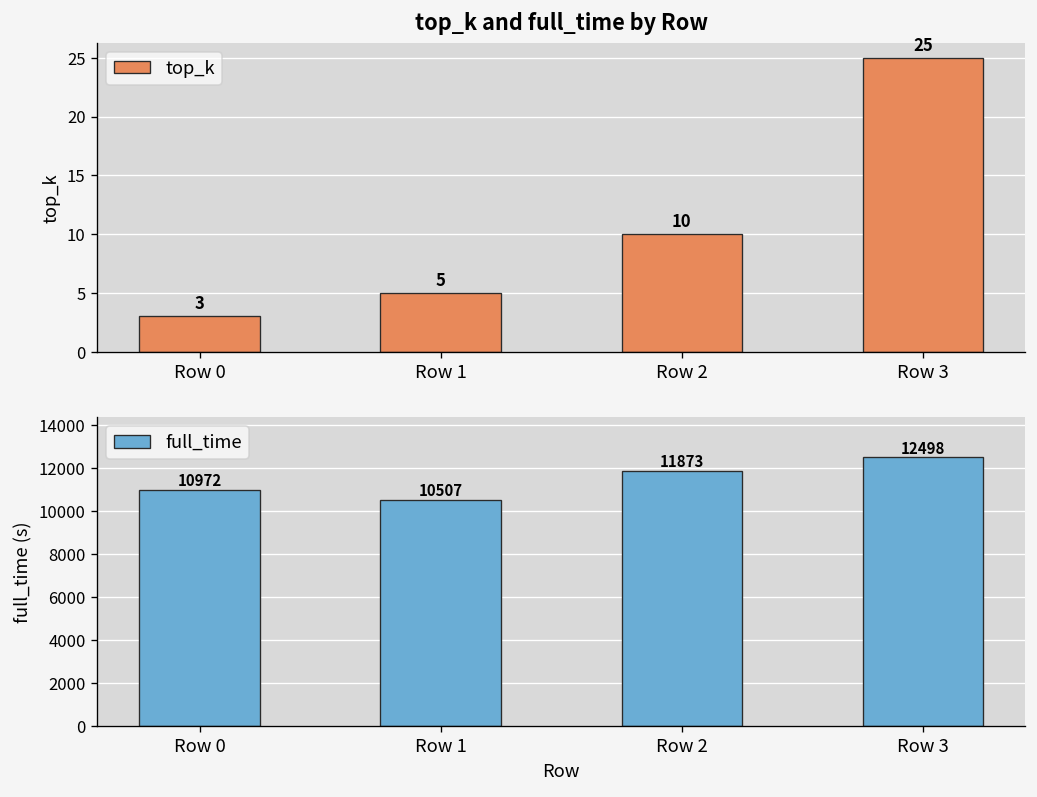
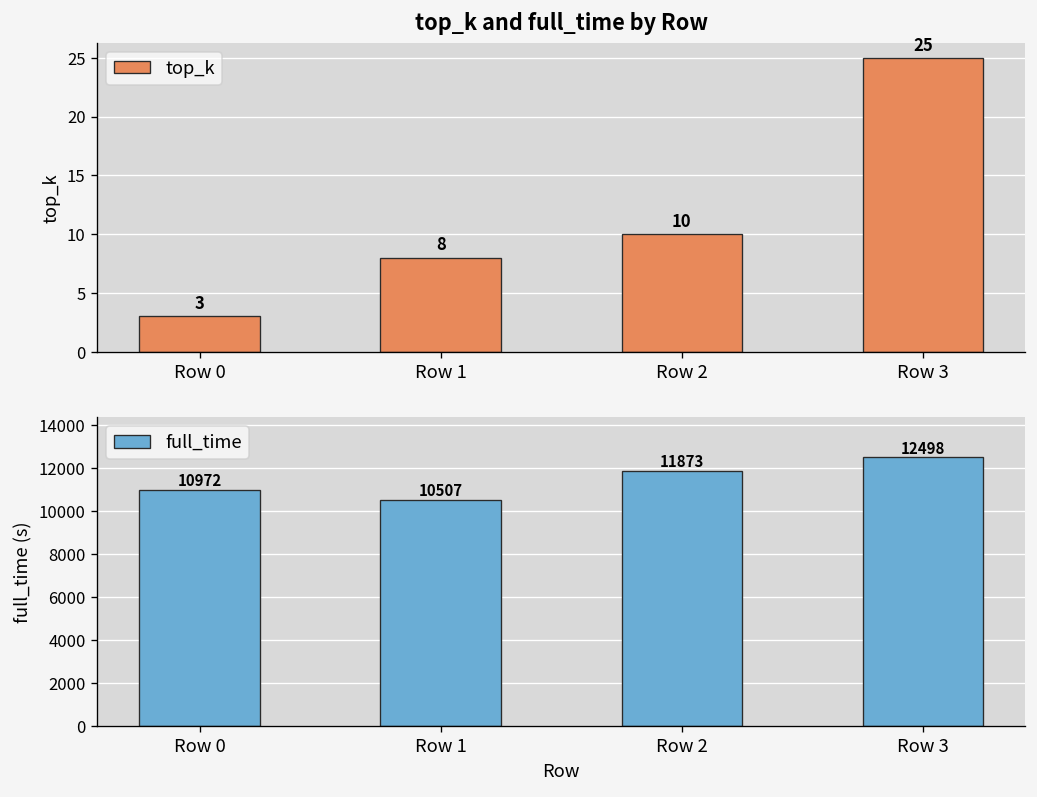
top_k and full_time by Row, Row 1: 5 -> 8
